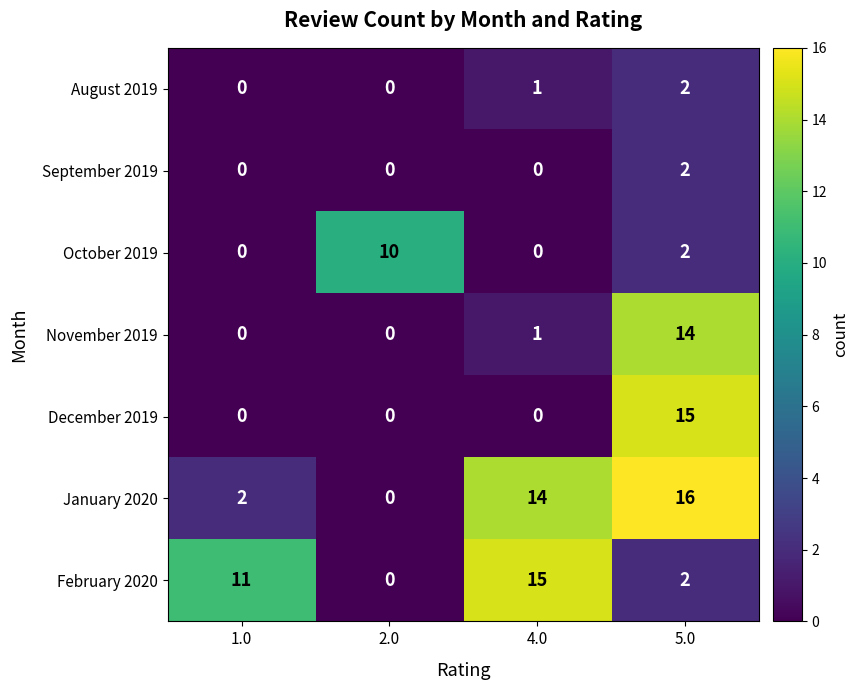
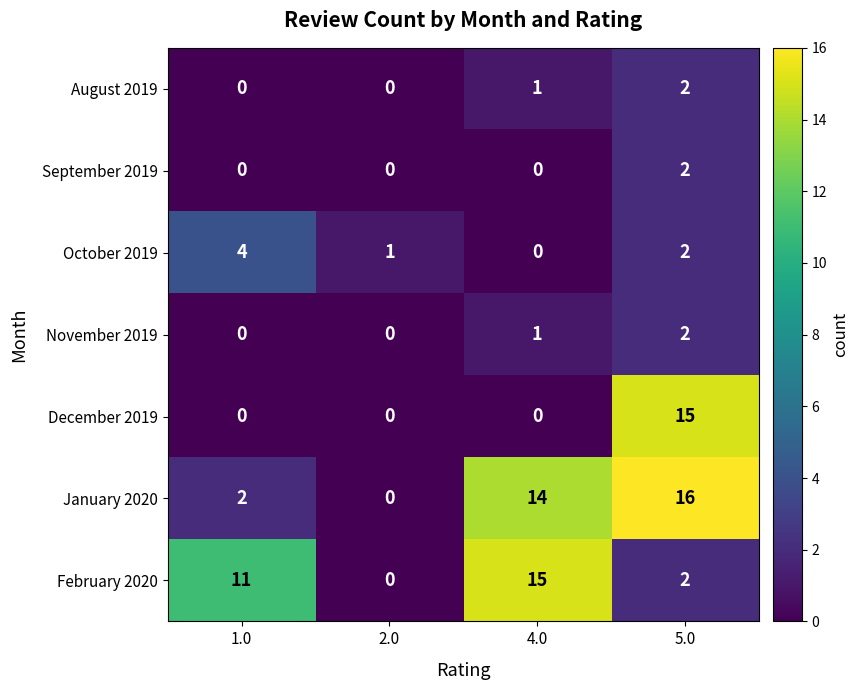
October 2019, 1.0: 0 -> 4
October 2019, 2.0: 10 -> 1
November 2019, 5.0: 14 -> 2
